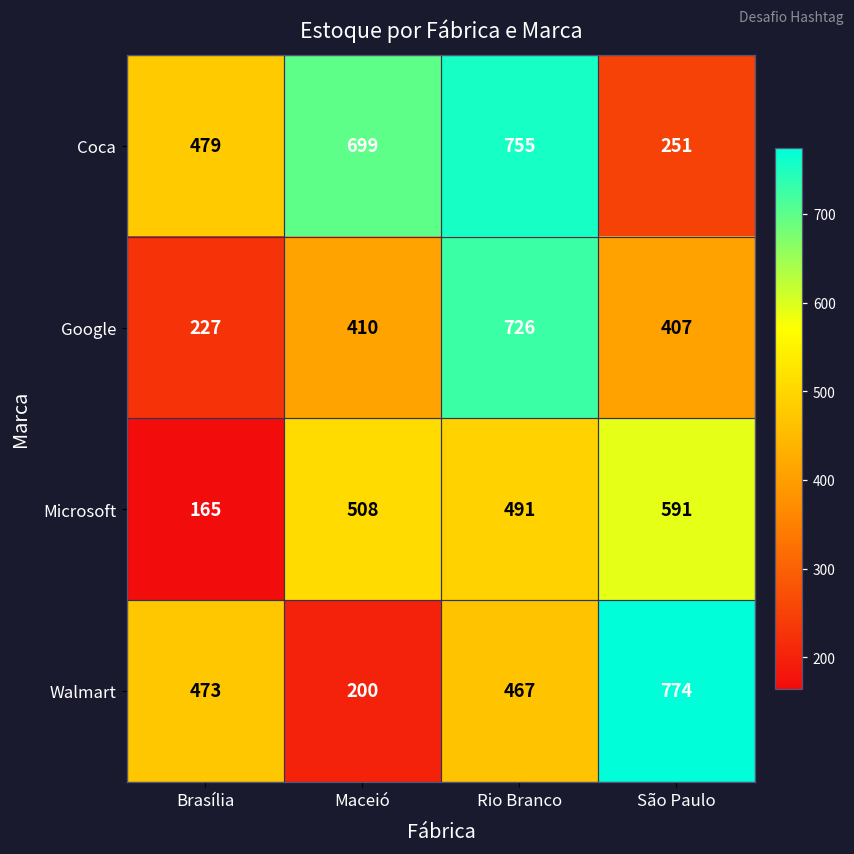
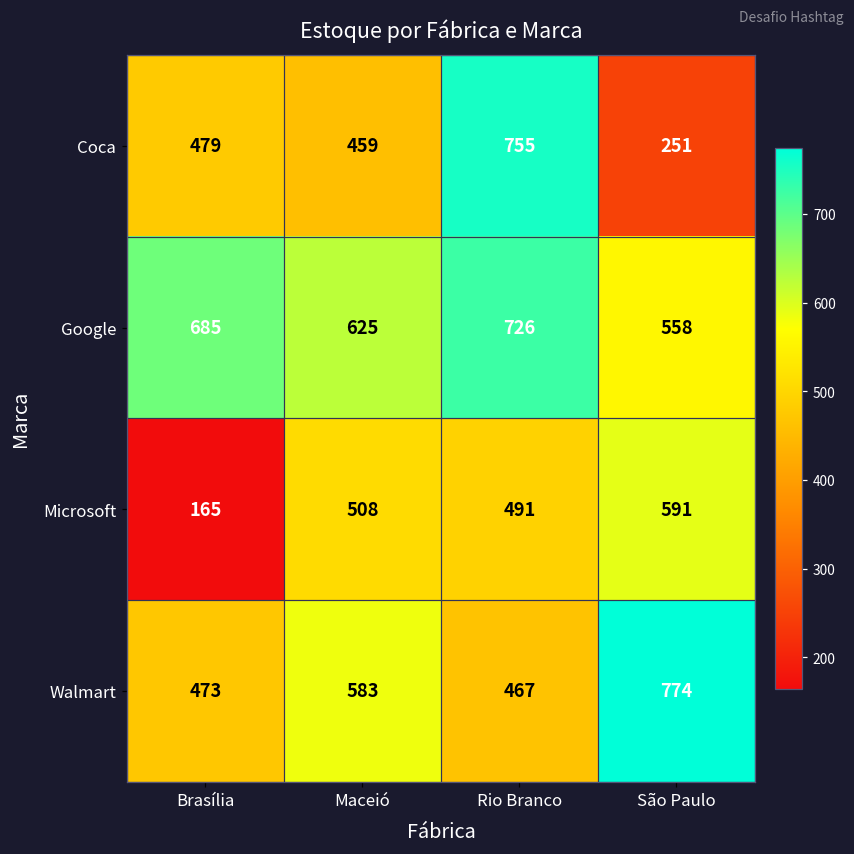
Coca, Maceió: 699 -> 459
Google, Brasília: 227 -> 685
Google, Maceió: 410 -> 625
Google, São Paulo: 407 -> 558
Walmart, Maceió: 200 -> 583
